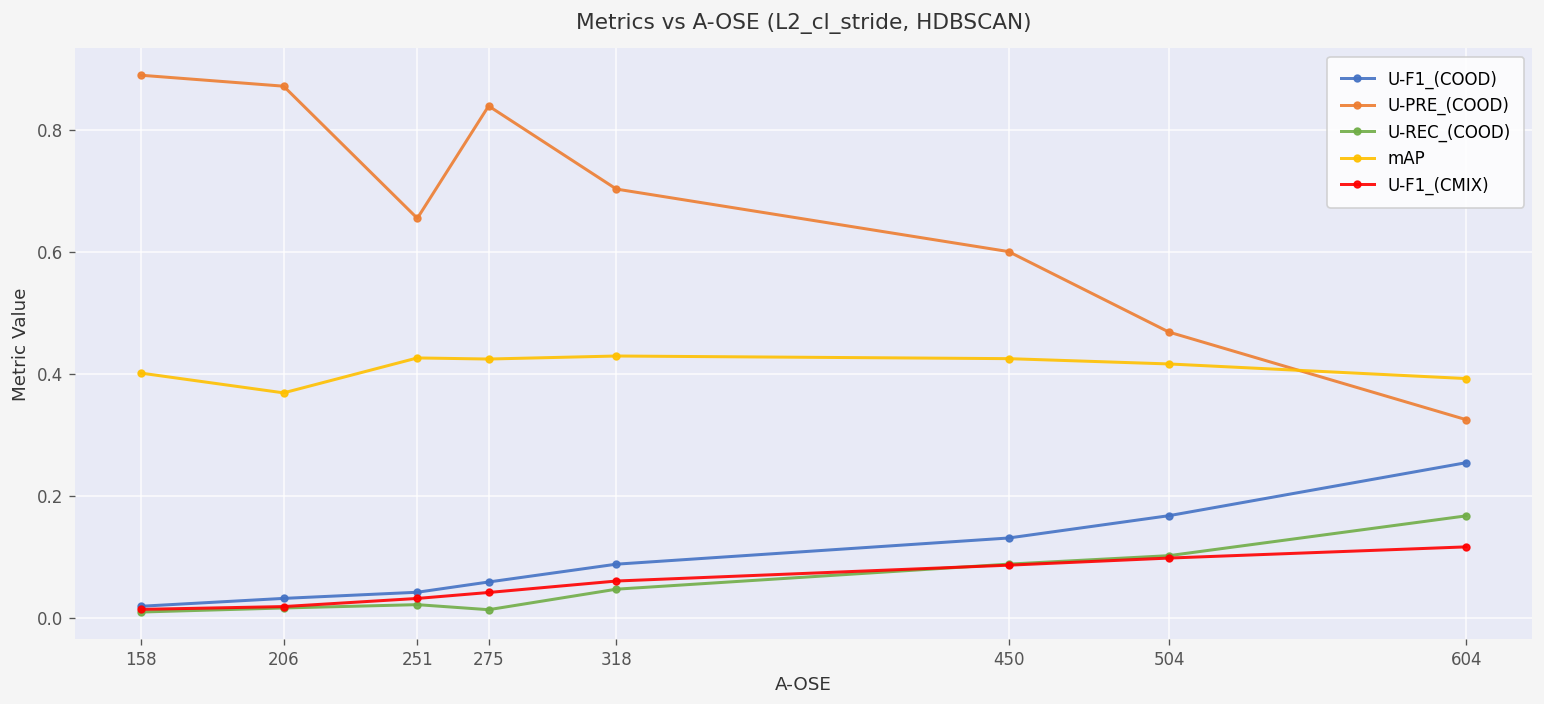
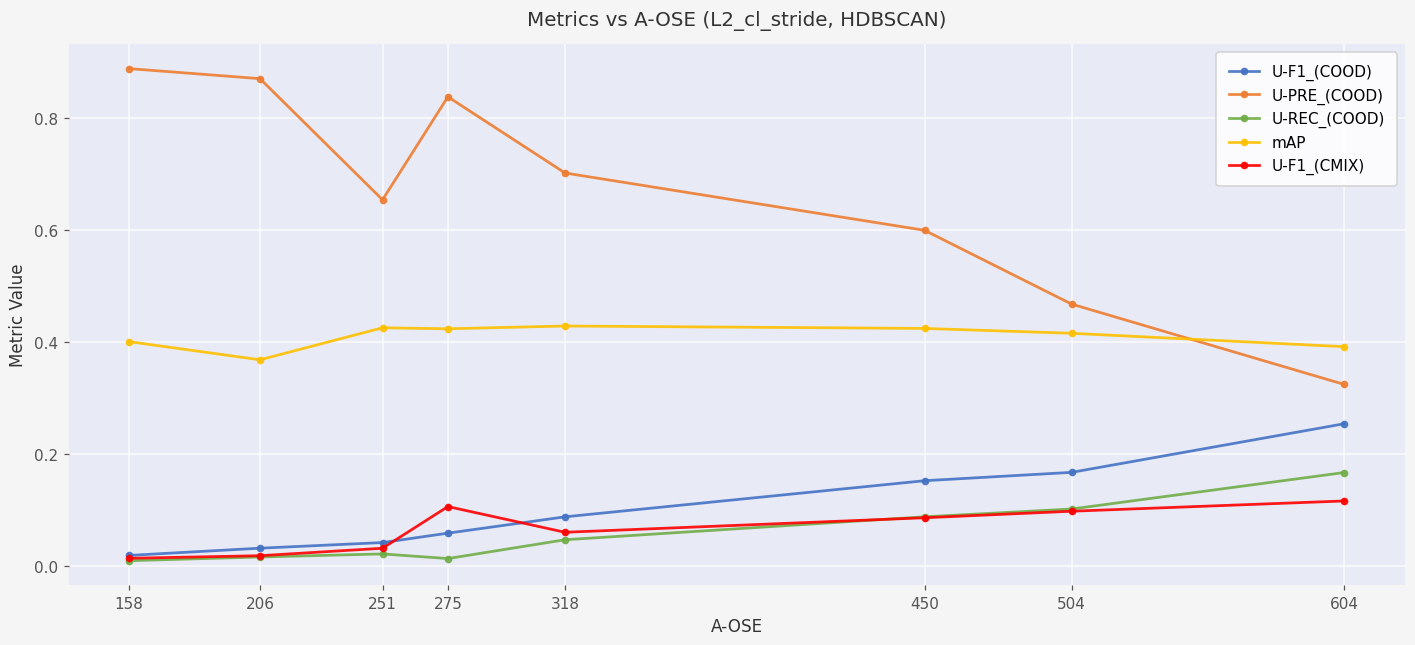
U-F1_(CMIX), 275: 0.04 -> 0.11
U-F1_(COOD), 450: 0.13 -> 0.15
